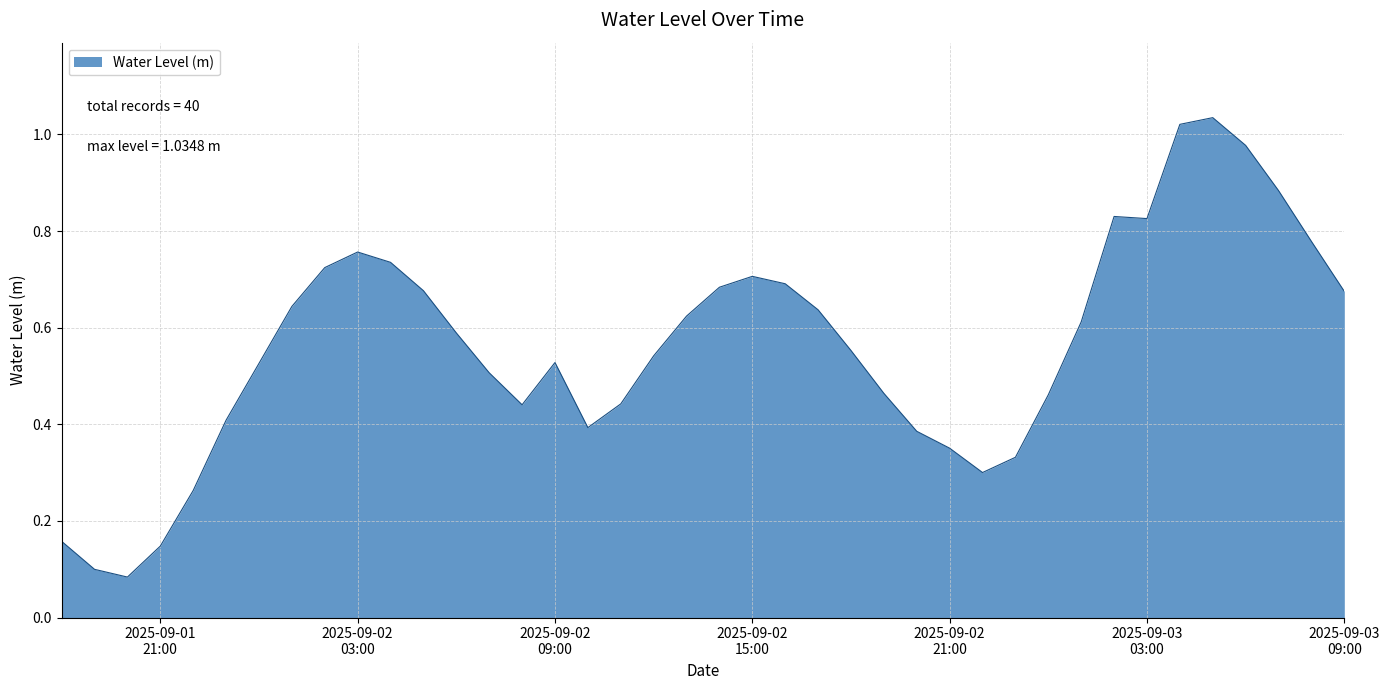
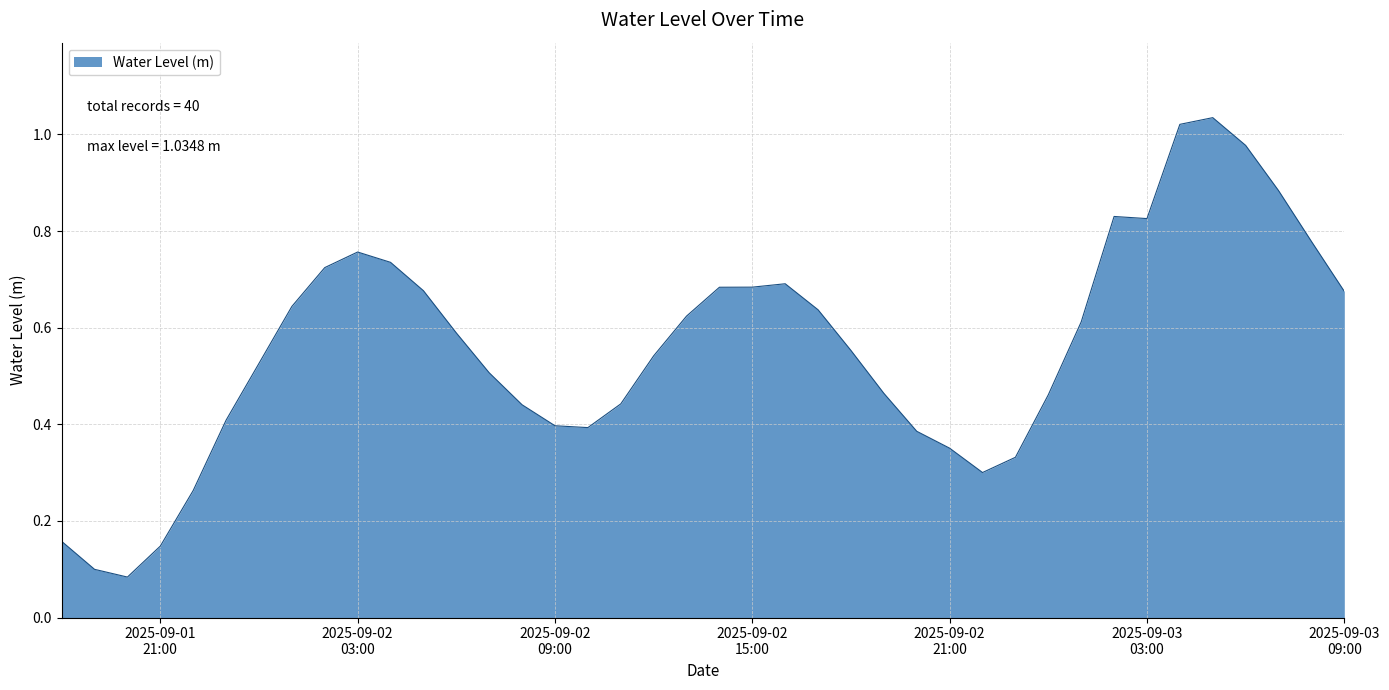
2025-09-02 09:00: 0.53 -> 0.40
2025-09-02 15:00: 0.71 -> 0.68
